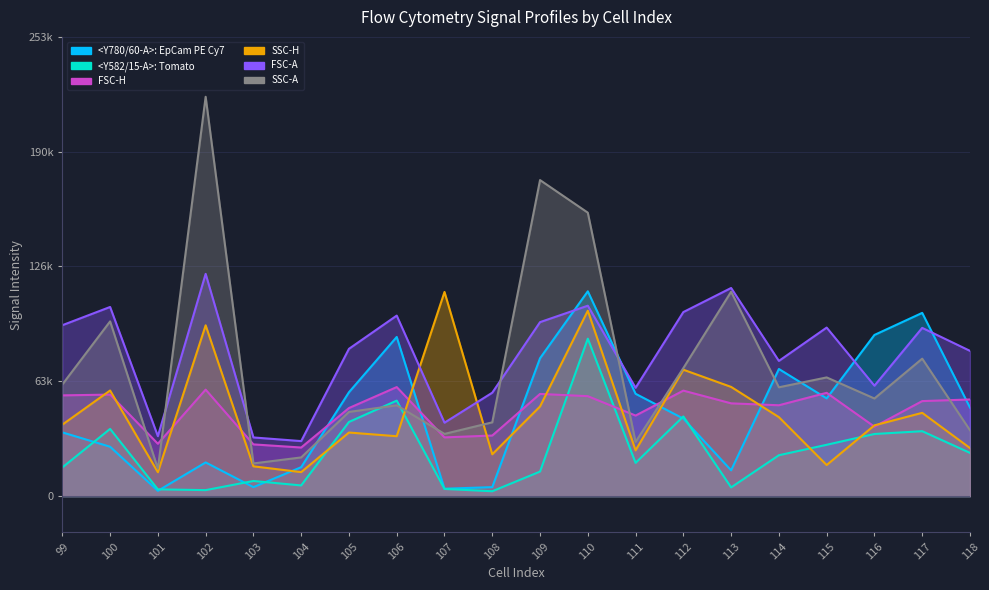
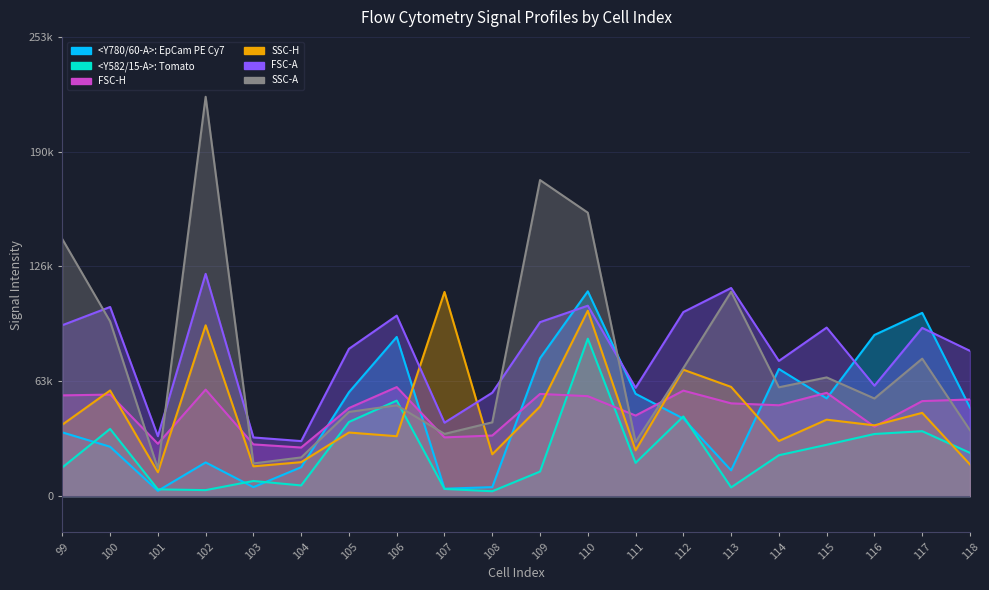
SSC-A, 99: 62000 -> 142000
SSC-H, 104: 13000 -> 19000
SSC-H, 114: 44000 -> 30000
SSC-H, 115: 17000 -> 42000
SSC-H, 118: 27000 -> 17000
